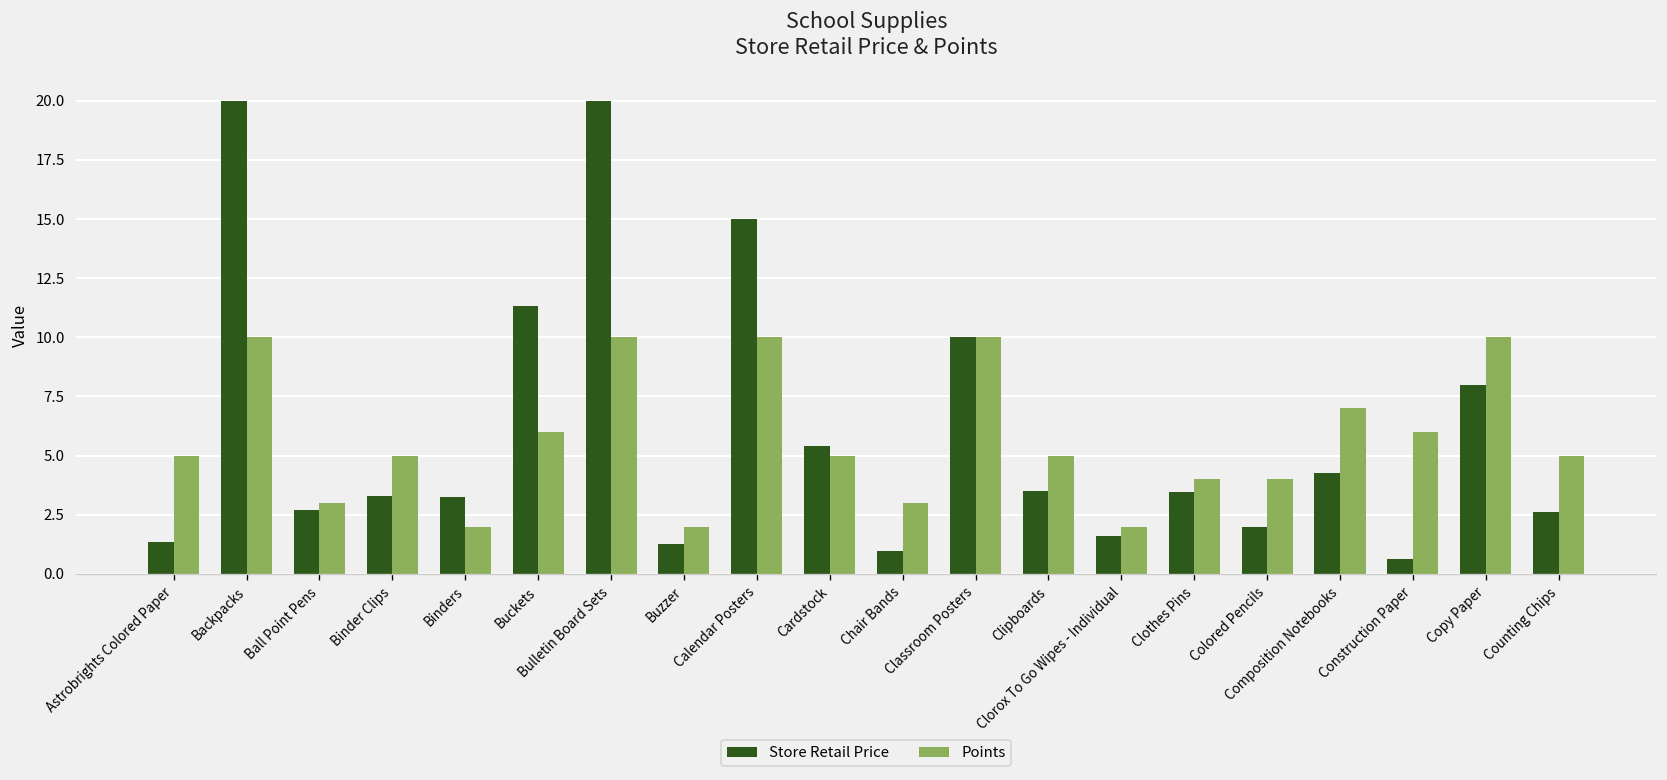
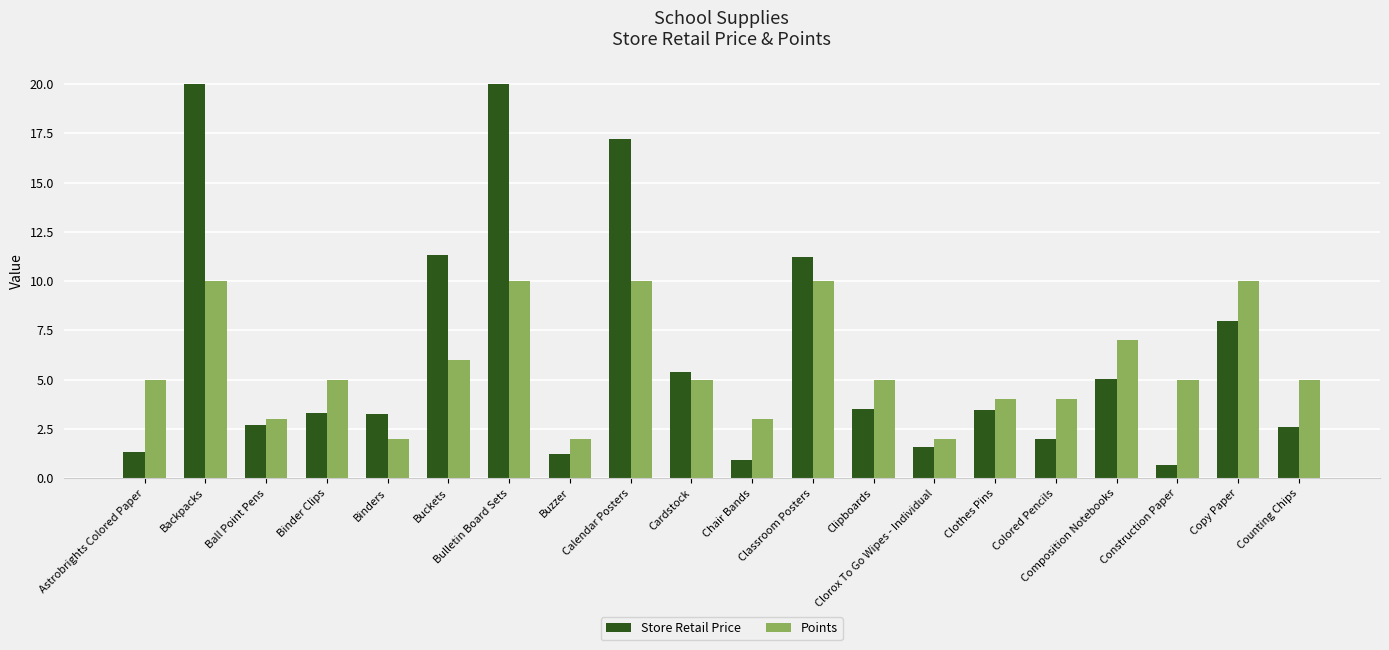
Store Retail Price, Calendar Posters: 15.0 -> 17.2
Store Retail Price, Classroom Posters: 10.0 -> 11.2
Store Retail Price, Composition Notebooks: 4.3 -> 5.1
Points, Construction Paper: 6 -> 5
